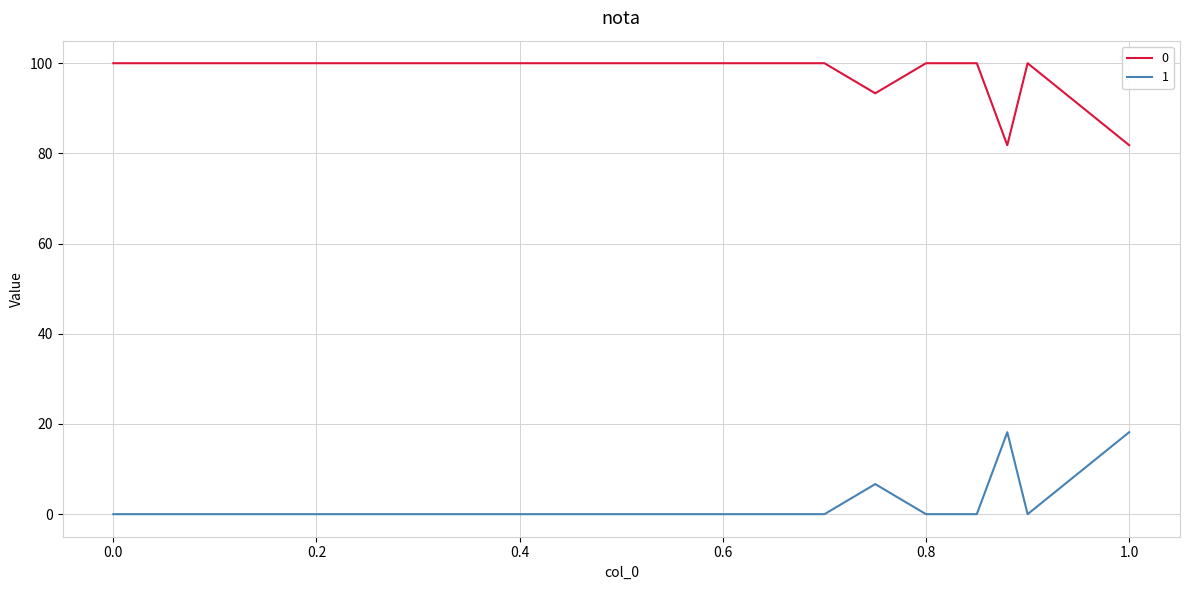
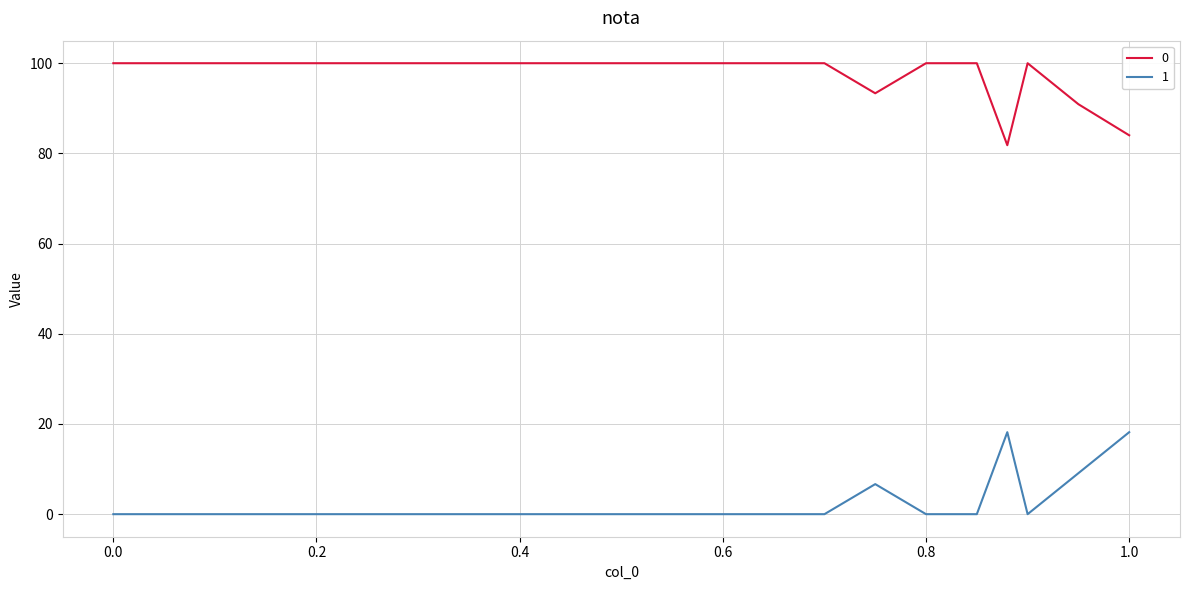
0, 1.0: 82 -> 84
